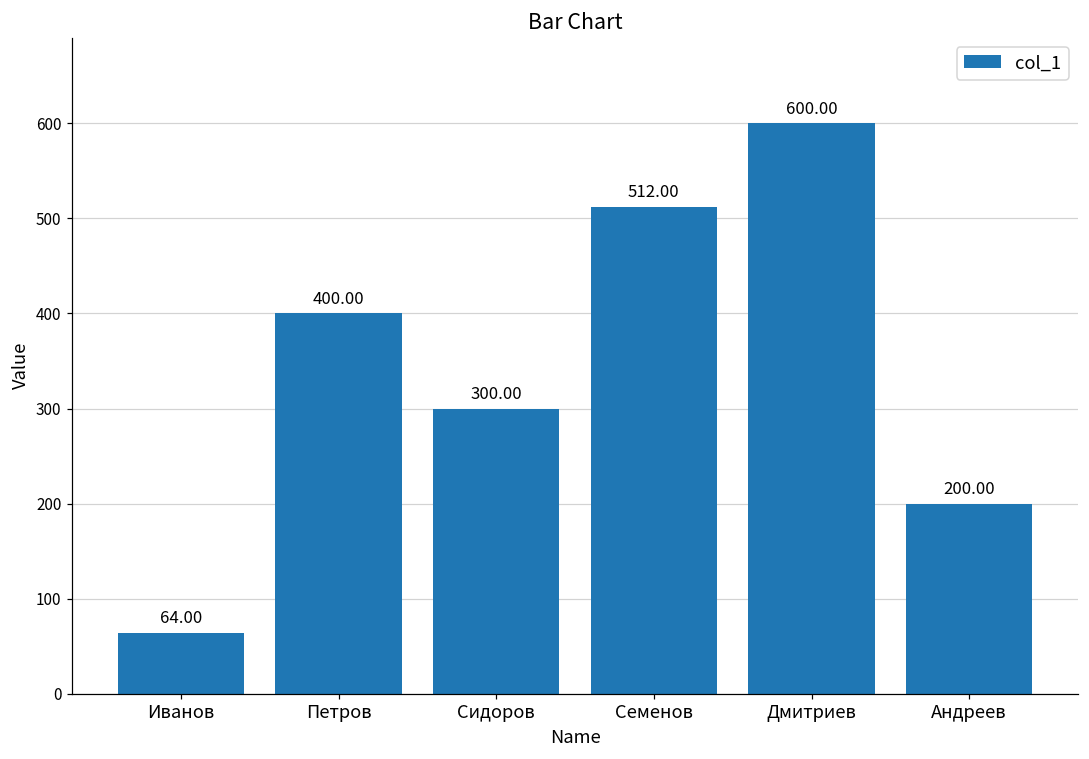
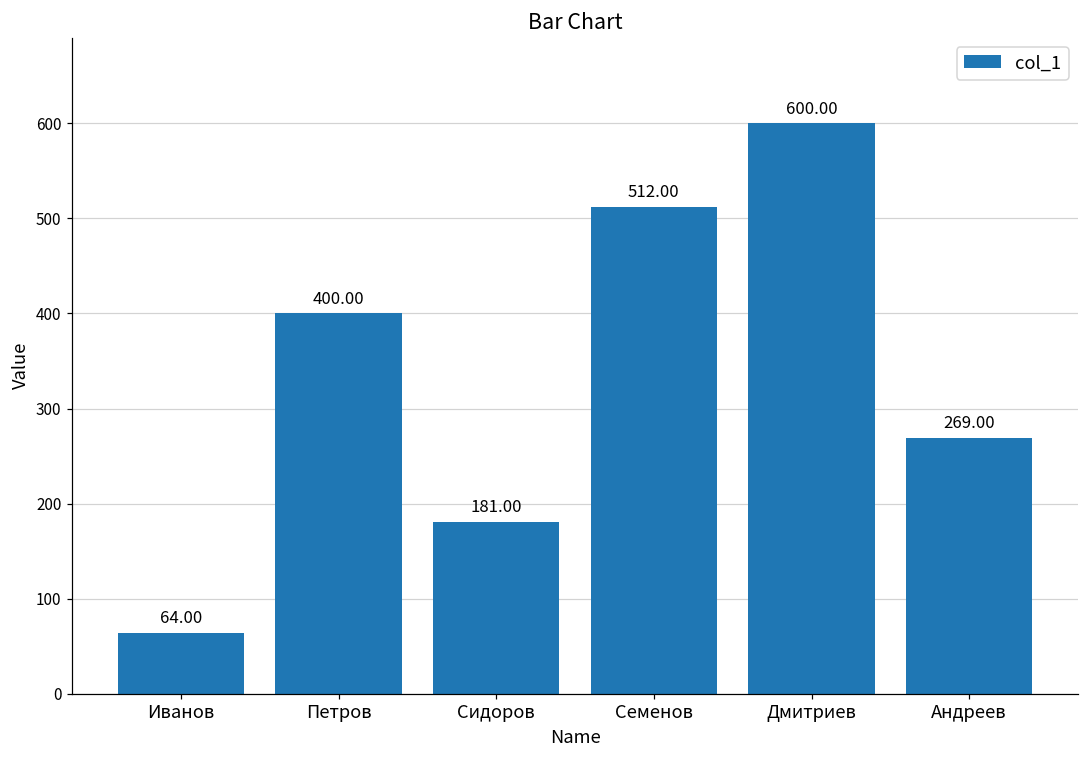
Сидоров: 300.00 -> 181.00
Андреев: 200.00 -> 269.00
